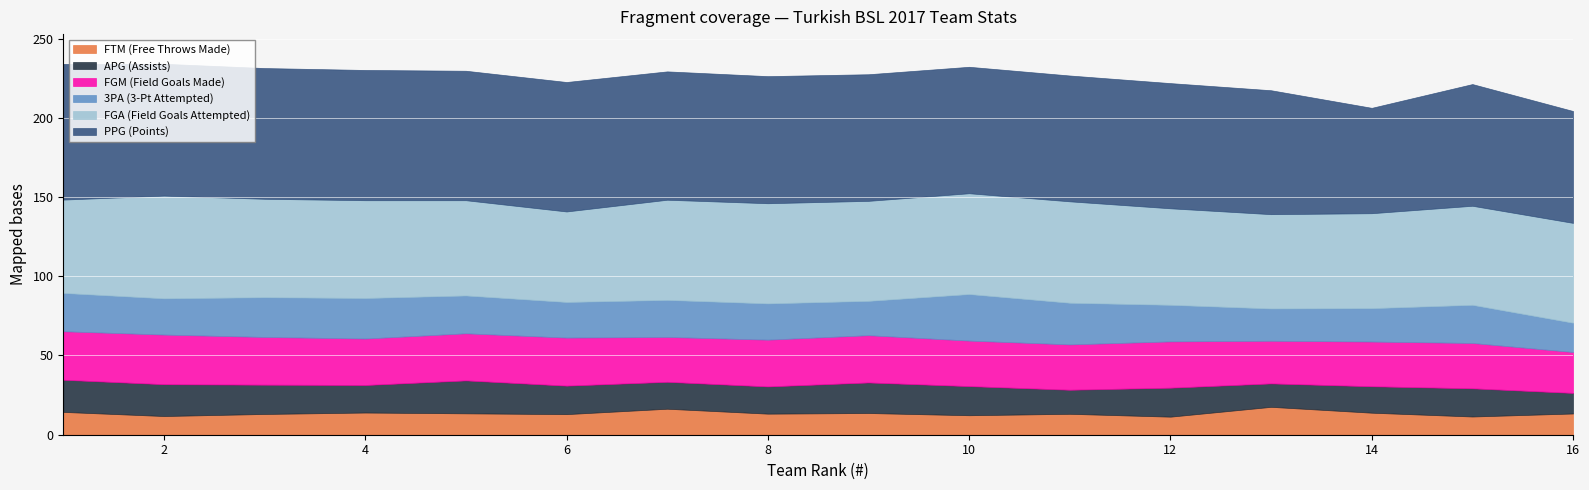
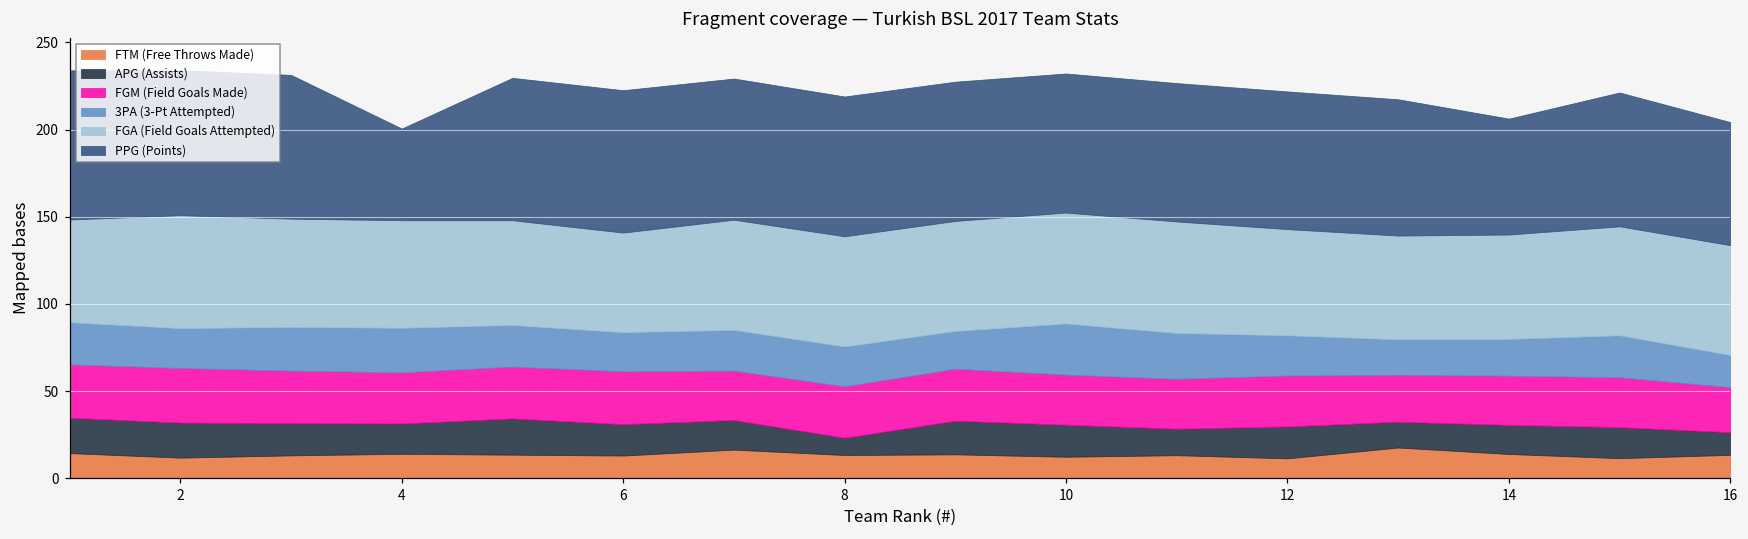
PPG (Points), 4: 82 -> 53
APG (Assists), 8: 17 -> 10
